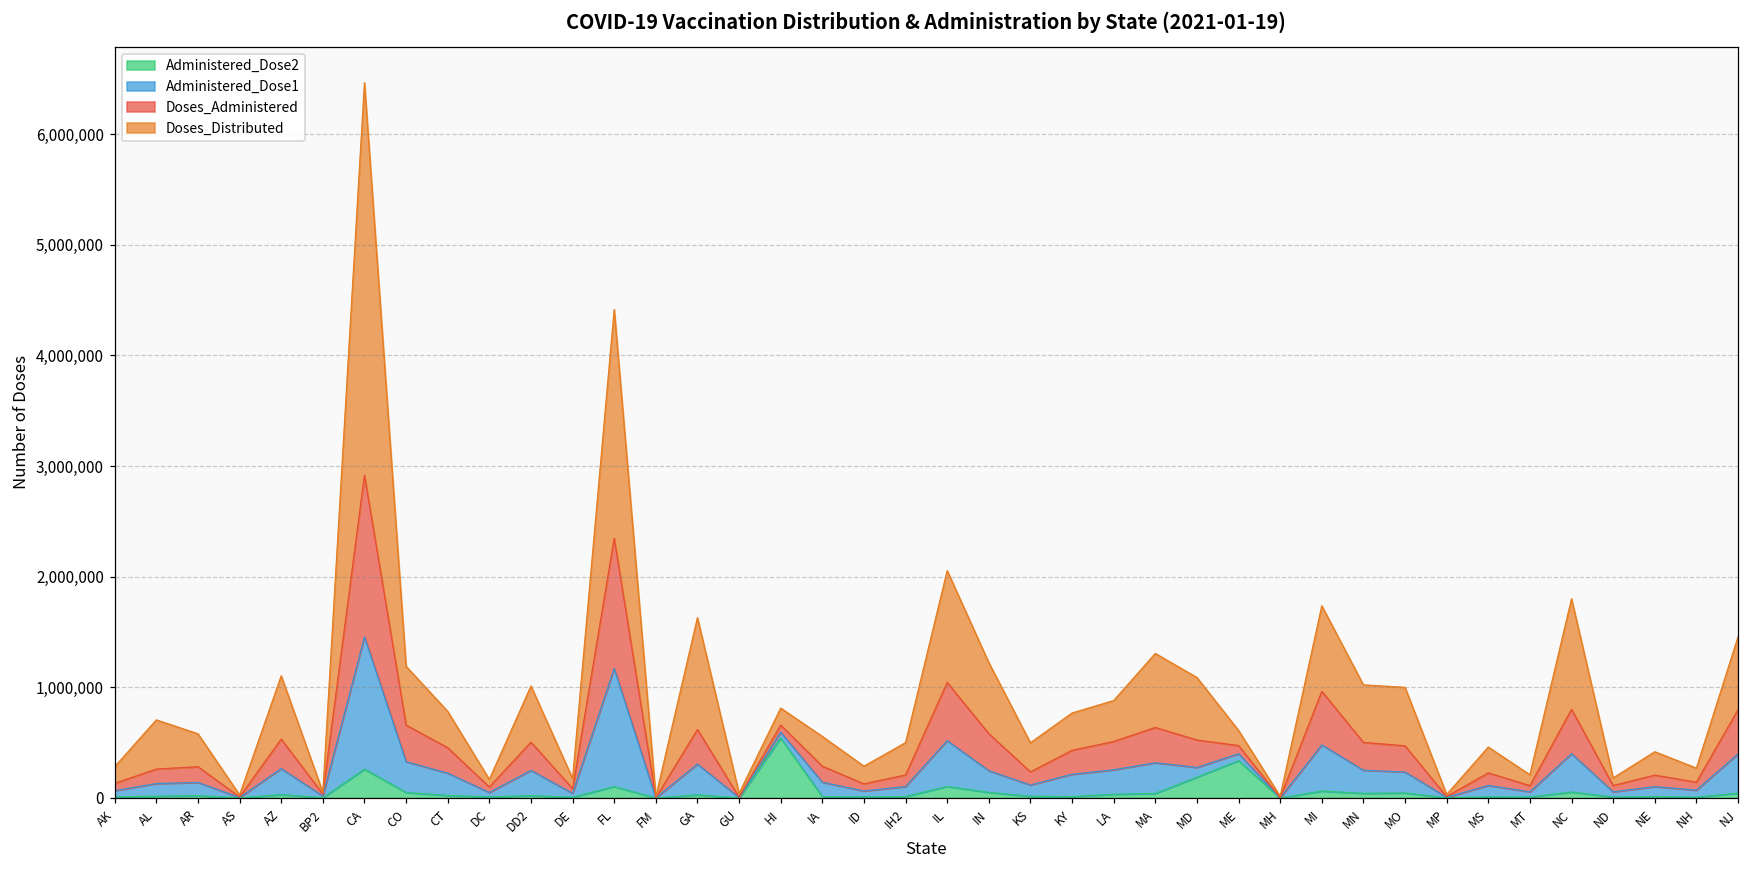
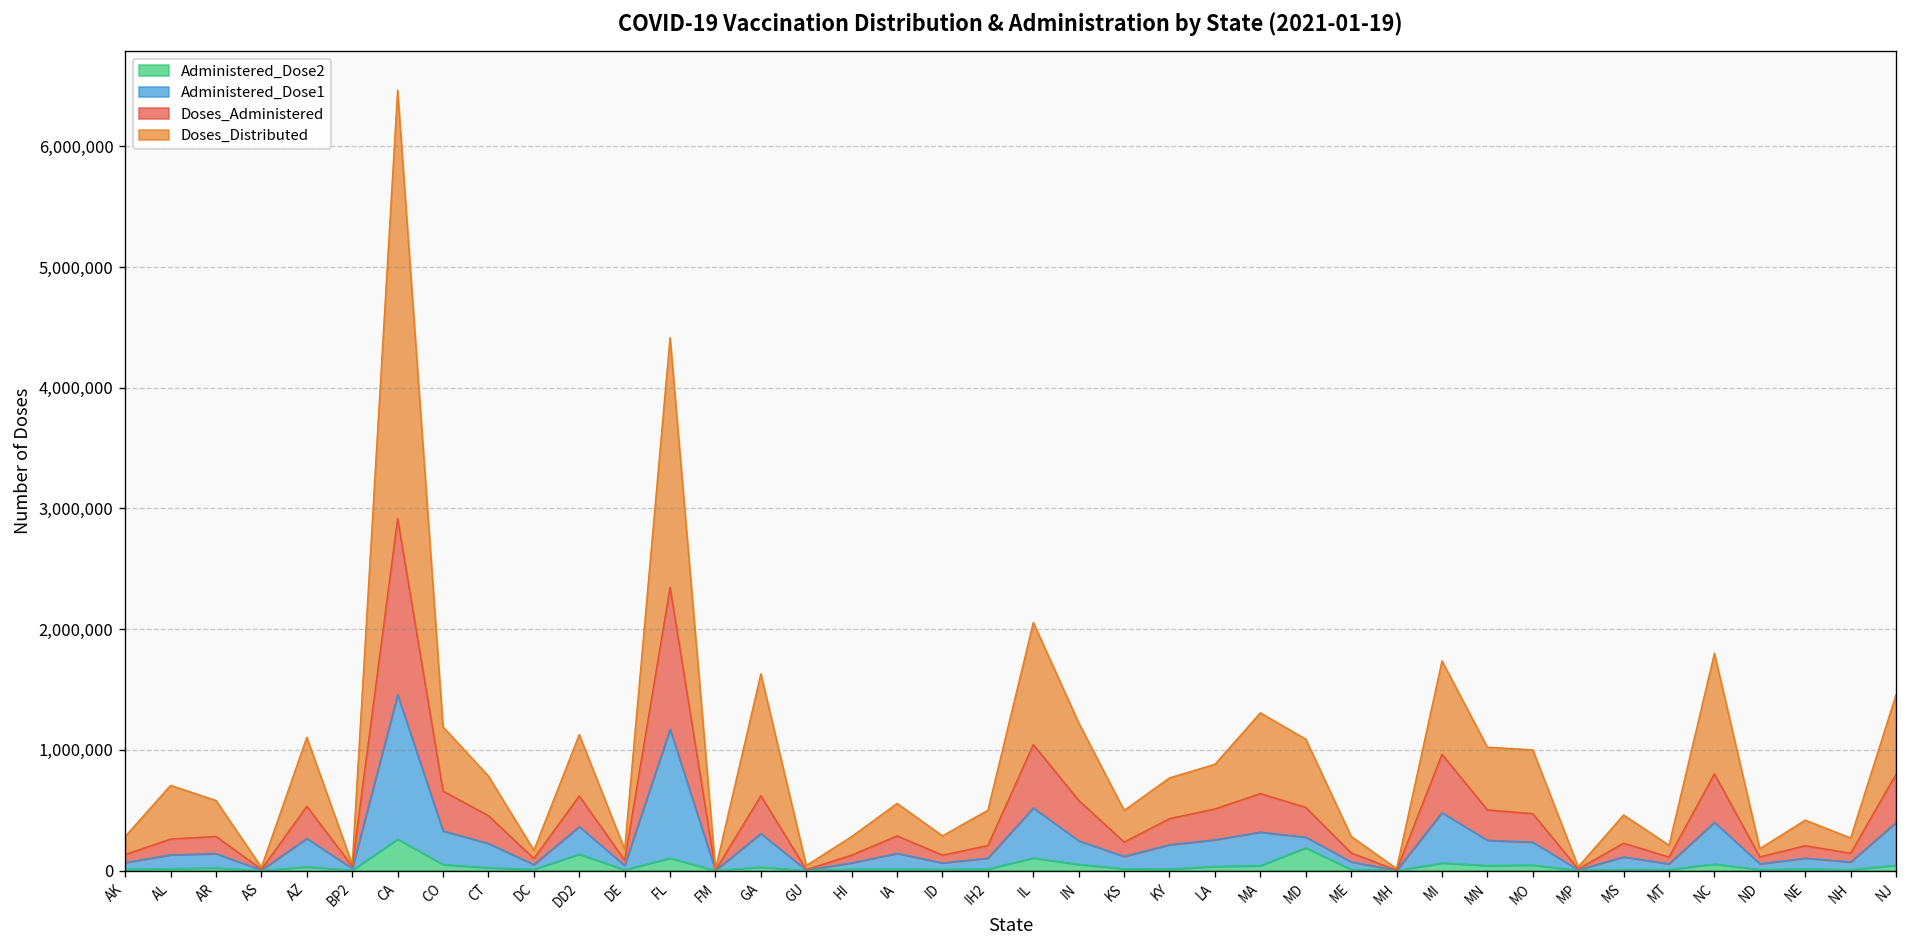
Administered_Dose2, DD2: 20,000 -> 140,000
Administered_Dose2, HI: 540,000 -> 10,000
Administered_Dose2, ME: 340,000 -> 10,000
